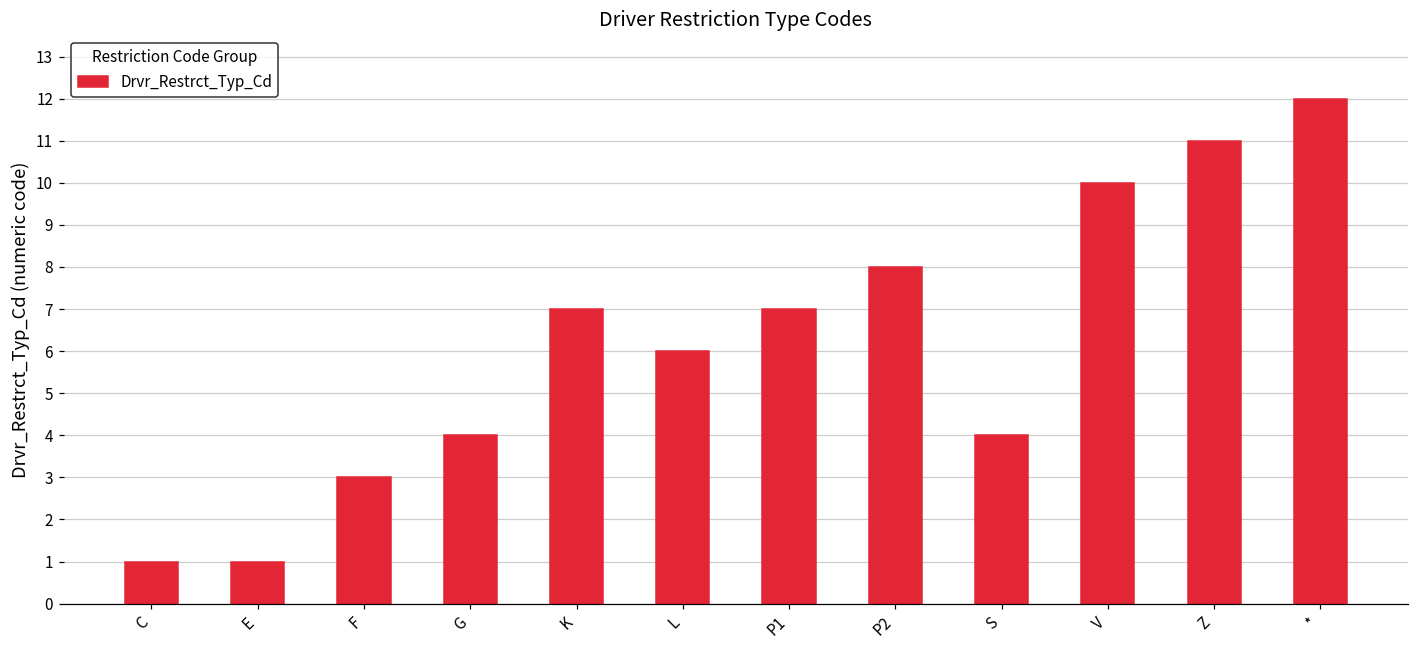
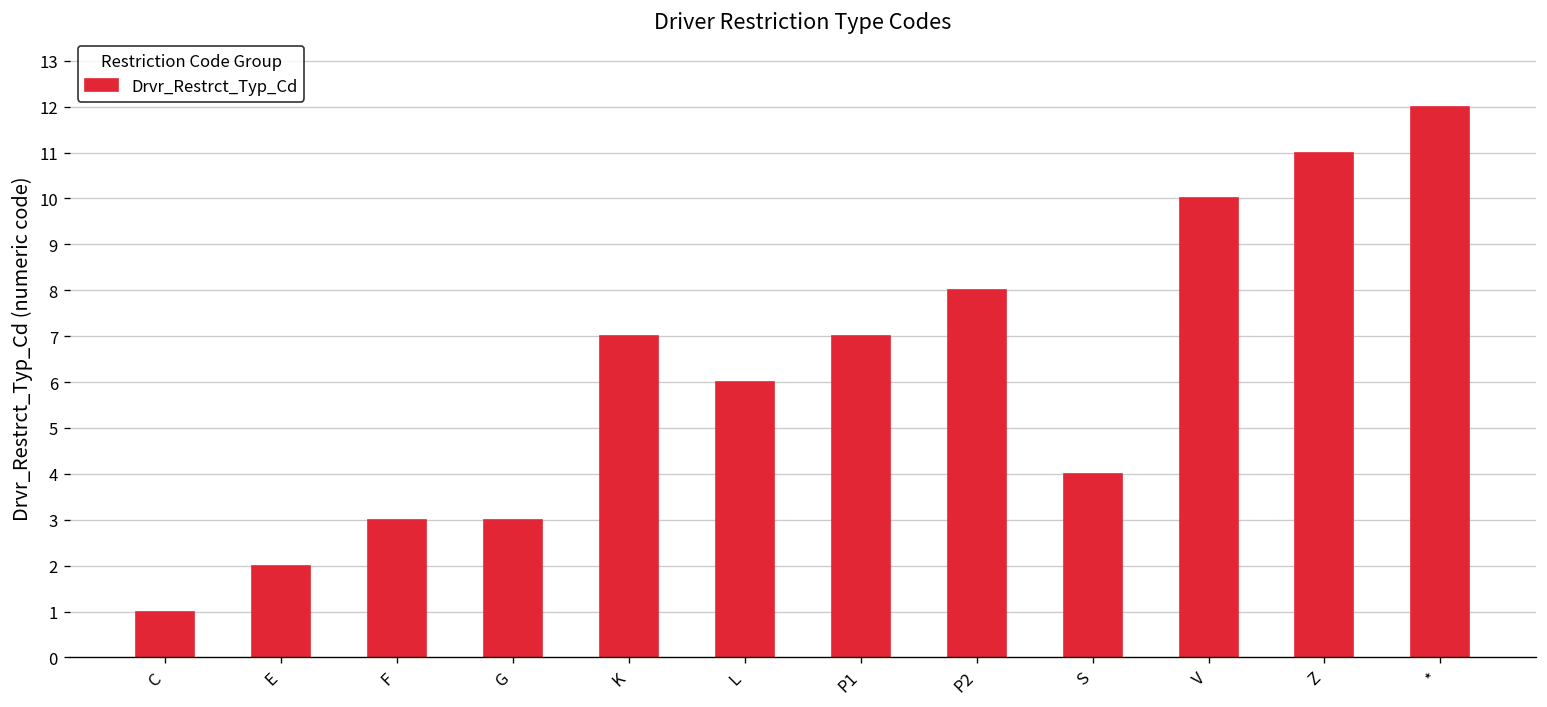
E: 1 -> 2
G: 4 -> 3
